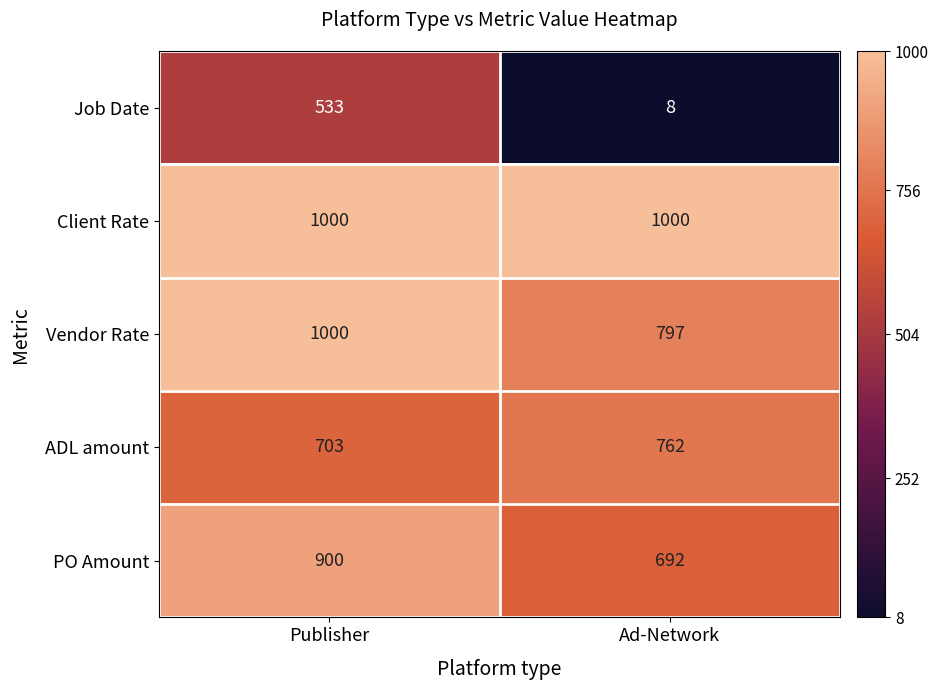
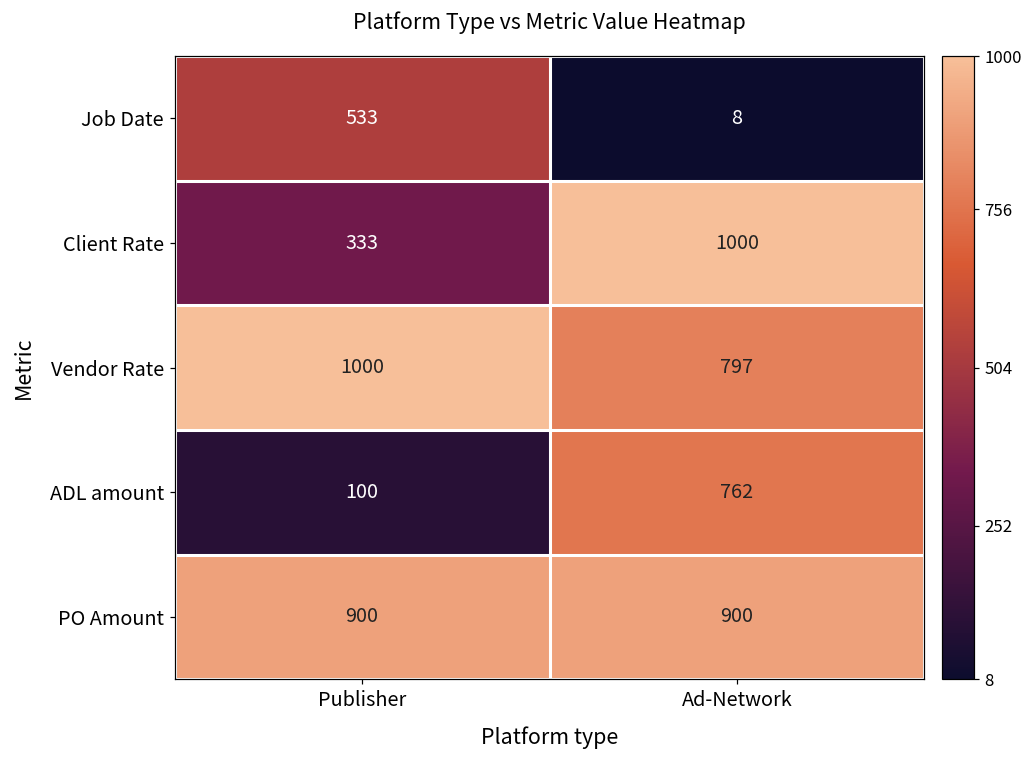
Client Rate, Publisher: 1000 -> 333
ADL amount, Publisher: 703 -> 100
PO Amount, Ad-Network: 692 -> 900
